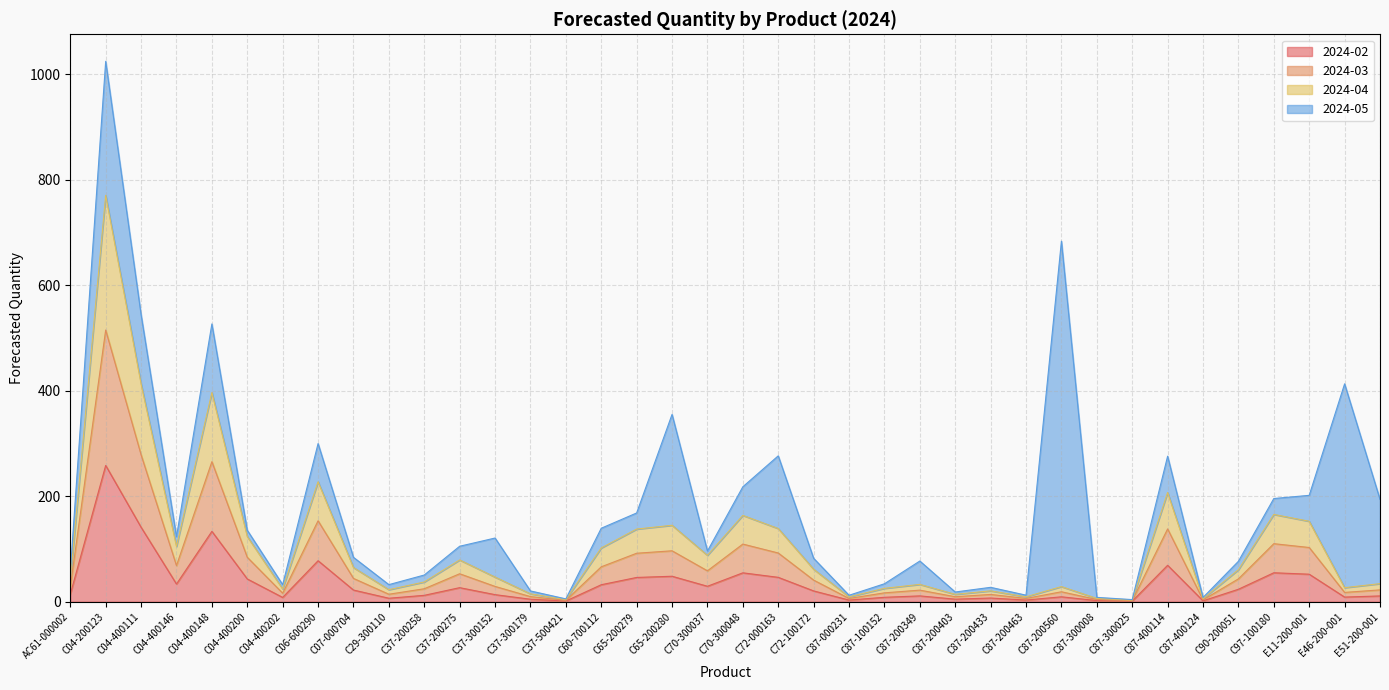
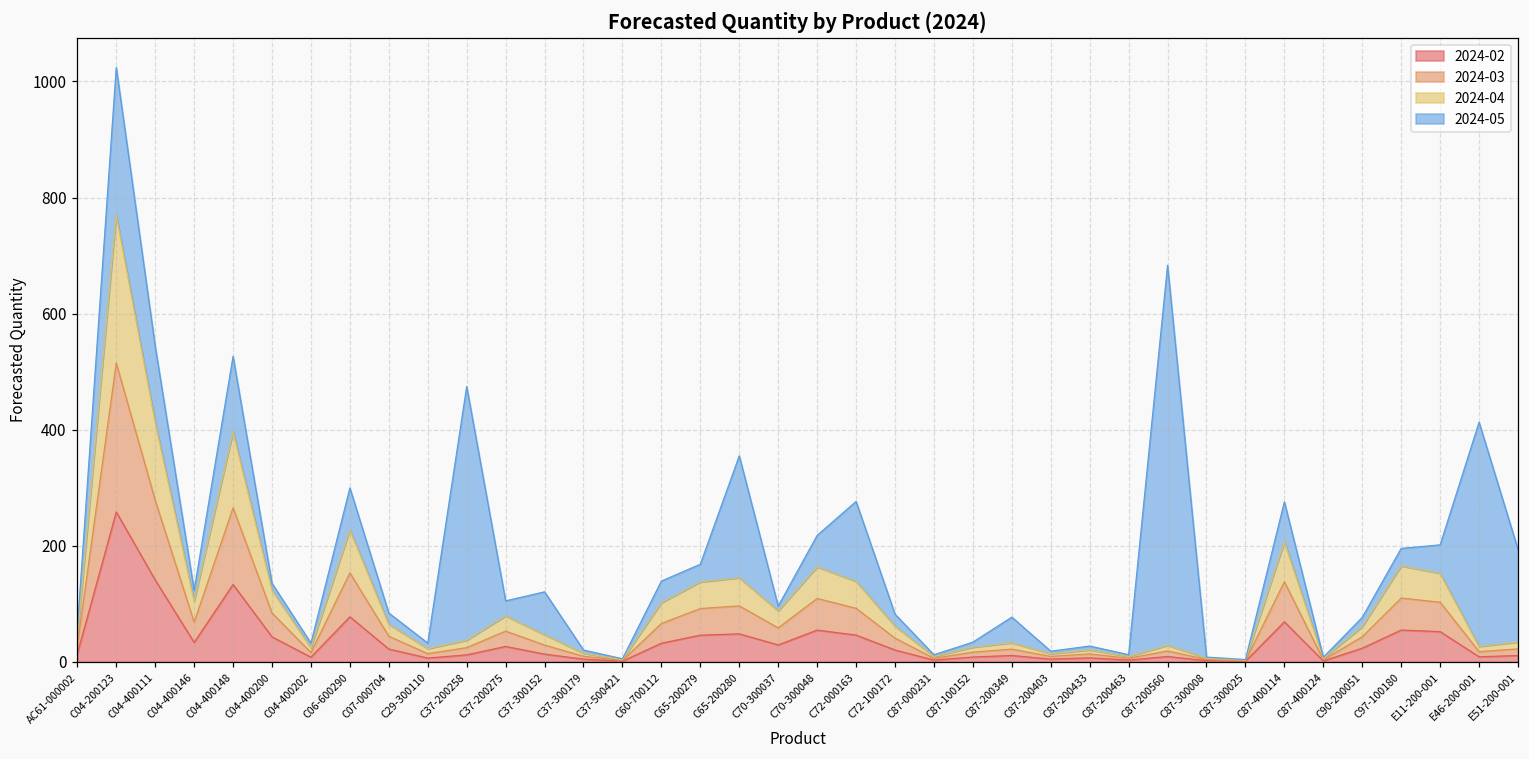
2024-05, C37-200258: 10 -> 440
